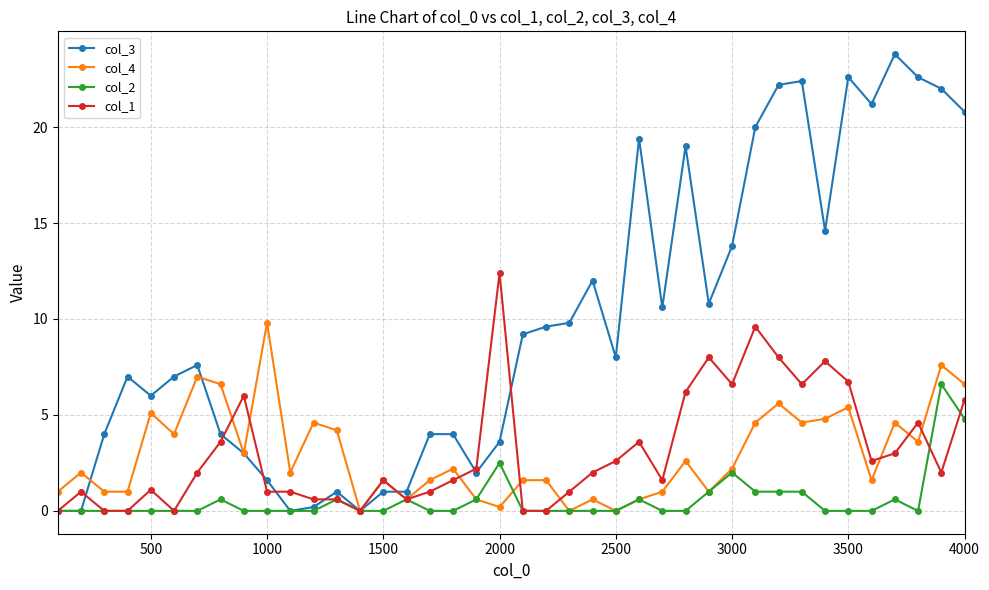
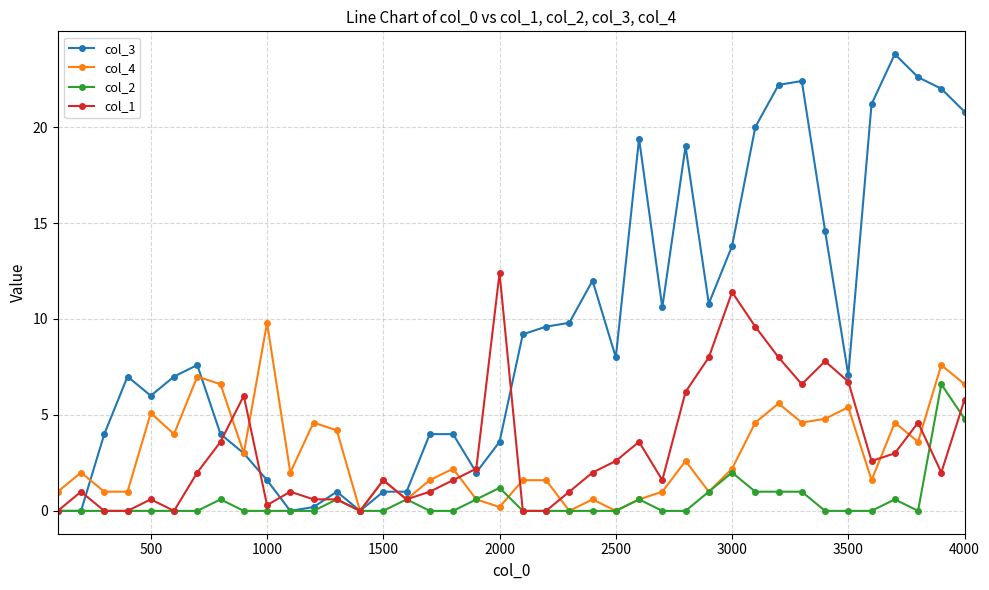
col_1, 500: 1.1 -> 0.6
col_1, 1000: 1.0 -> 0.3
col_2, 2000: 2.5 -> 1.2
col_1, 3000: 6.6 -> 11.4
col_3, 3500: 22.6 -> 7.1
